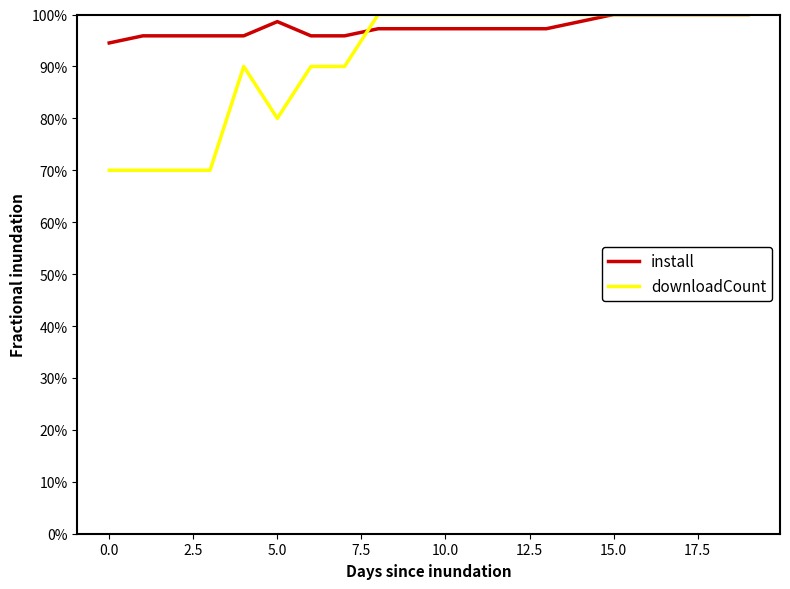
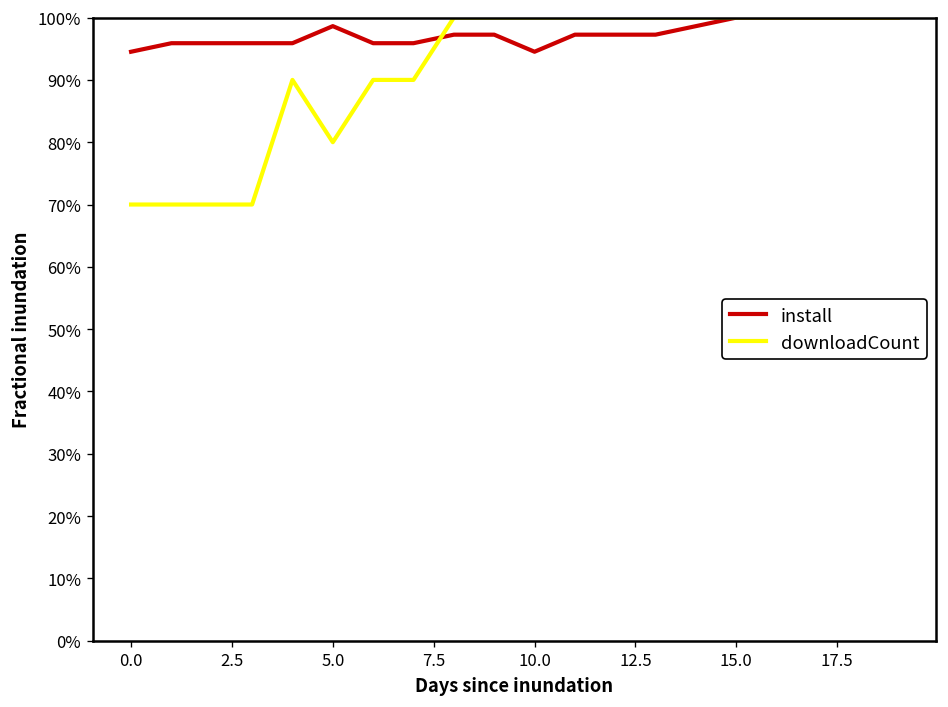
install, 10.0: 97% -> 95%
